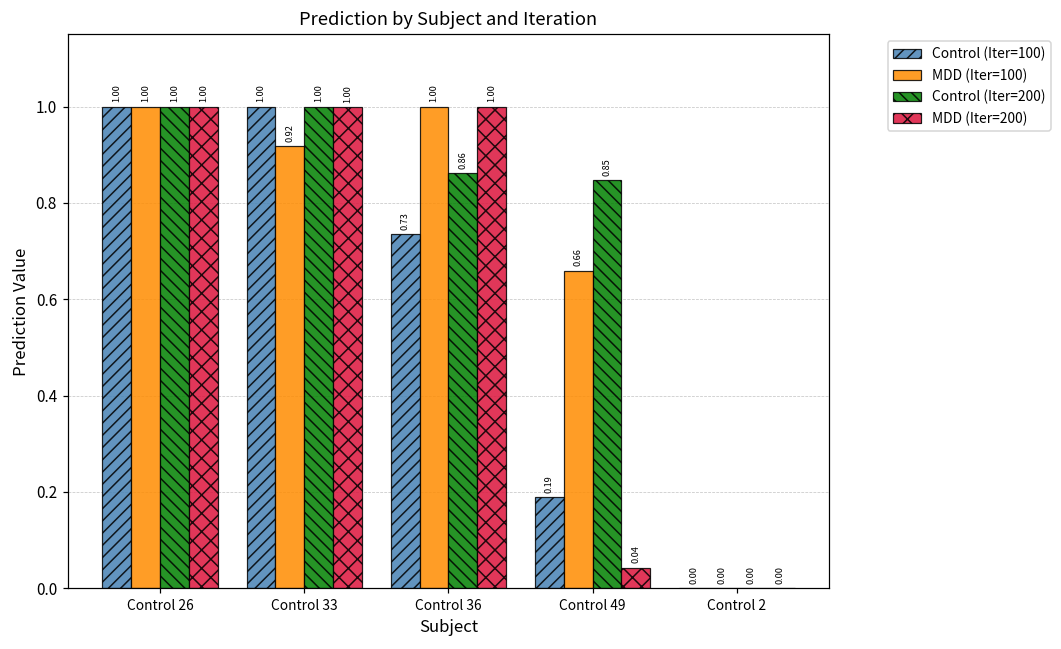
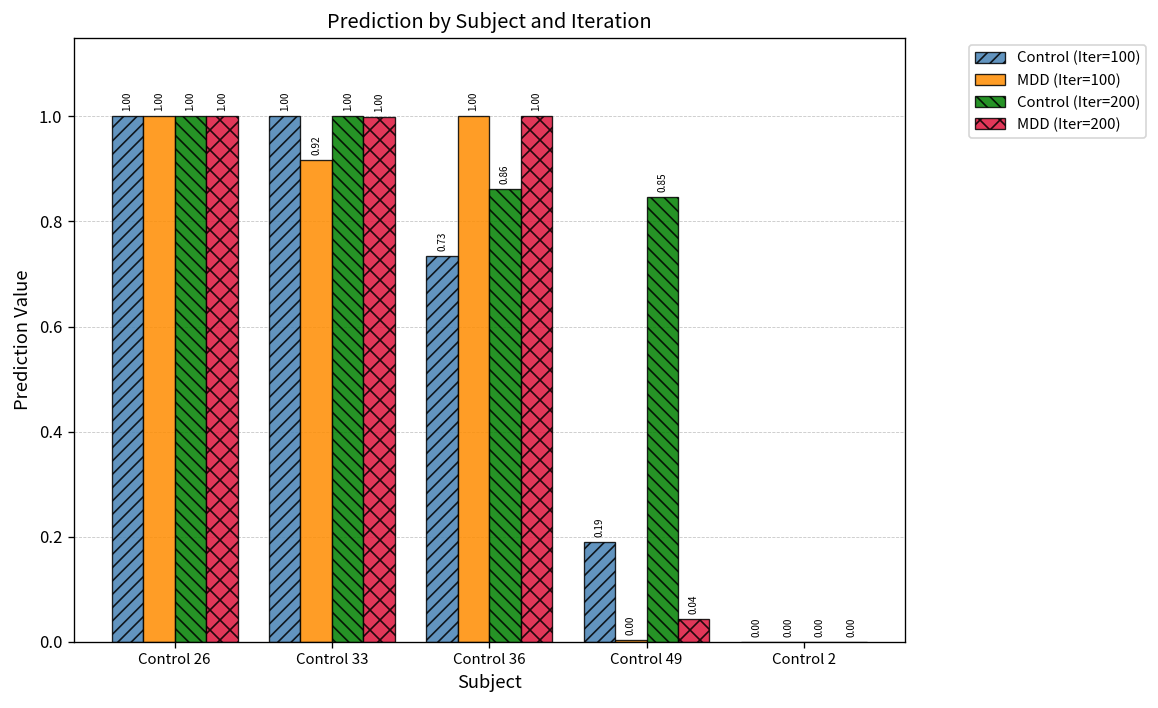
MDD (Iter=100), Control 49: 0.66 -> 0.00
